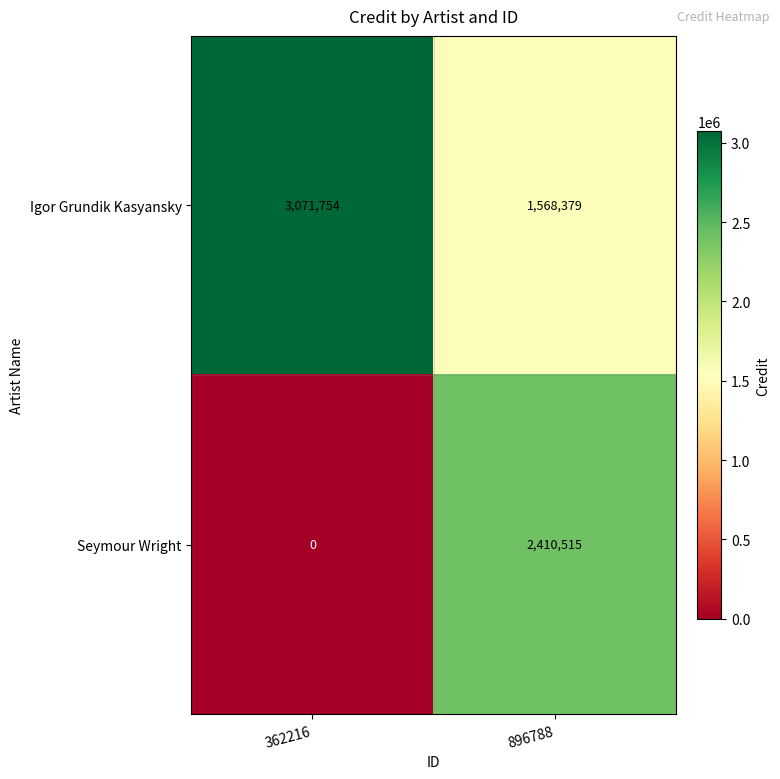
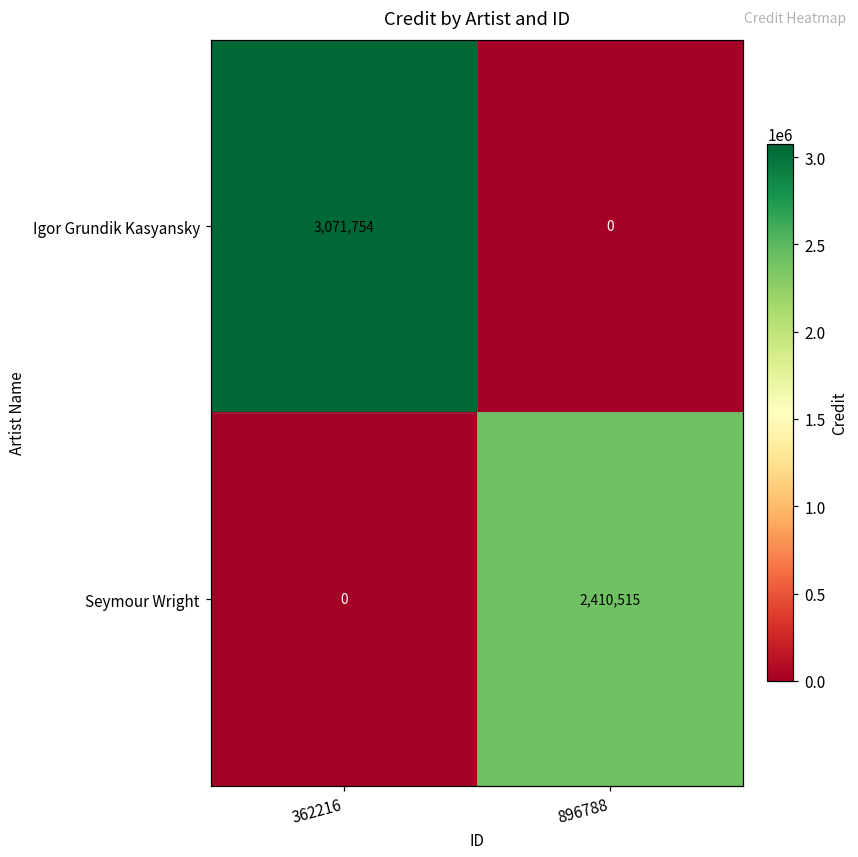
Igor Grundik Kasyansky, 896788: 1,568,379 -> 0
